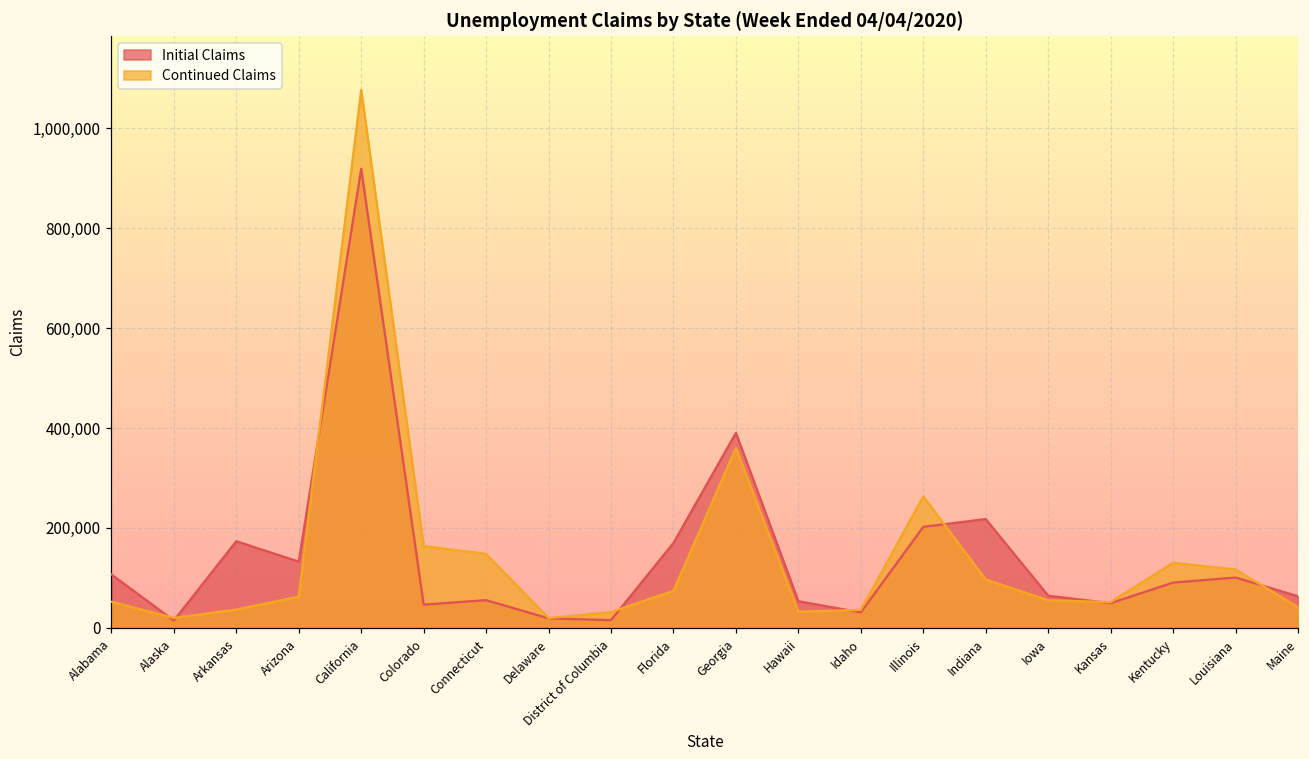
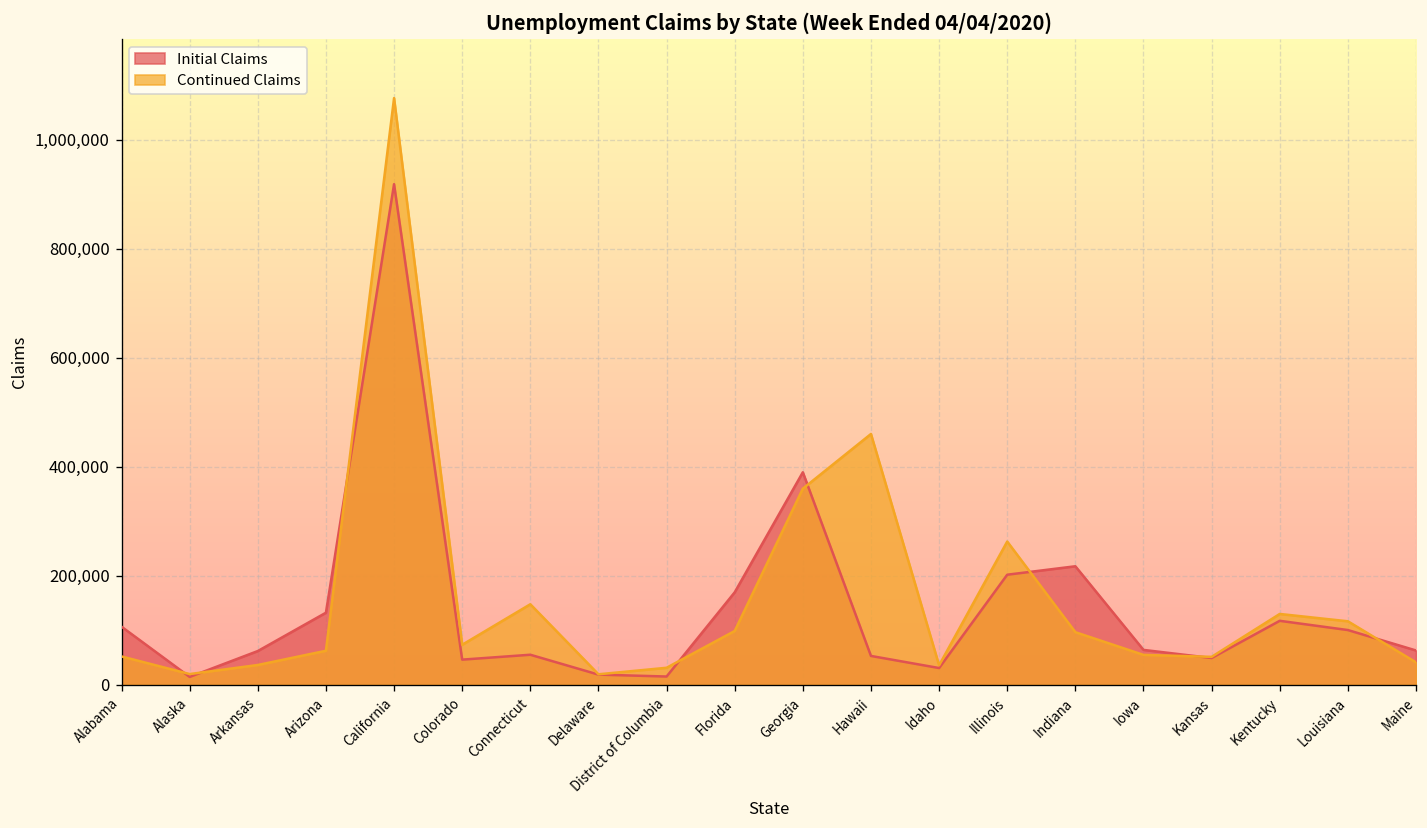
Initial Claims, Arkansas: 170,000 -> 60,000
Continued Claims, Colorado: 160,000 -> 70,000
Continued Claims, Florida: 70,000 -> 100,000
Continued Claims, Hawaii: 30,000 -> 460,000
Initial Claims, Kentucky: 90,000 -> 120,000
